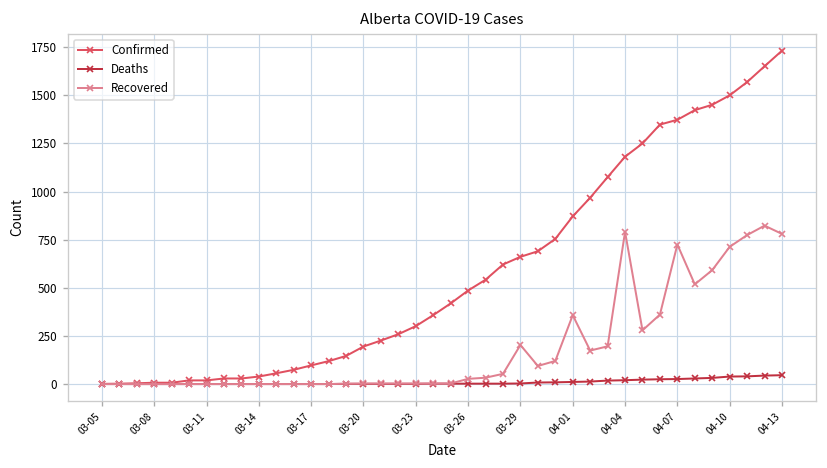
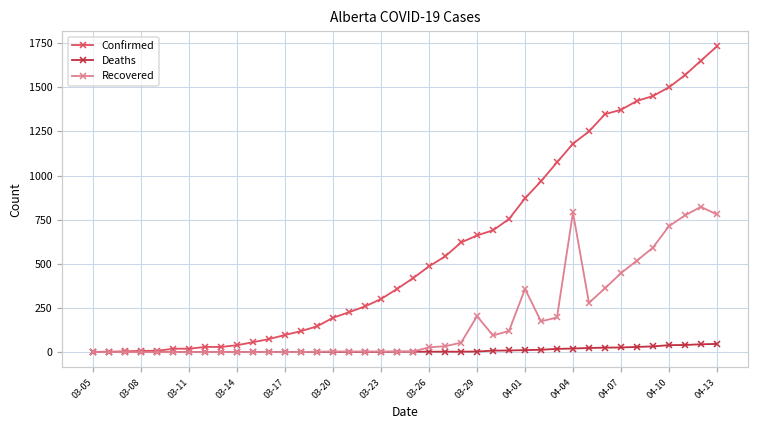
Recovered, 04-07: 730 -> 450
